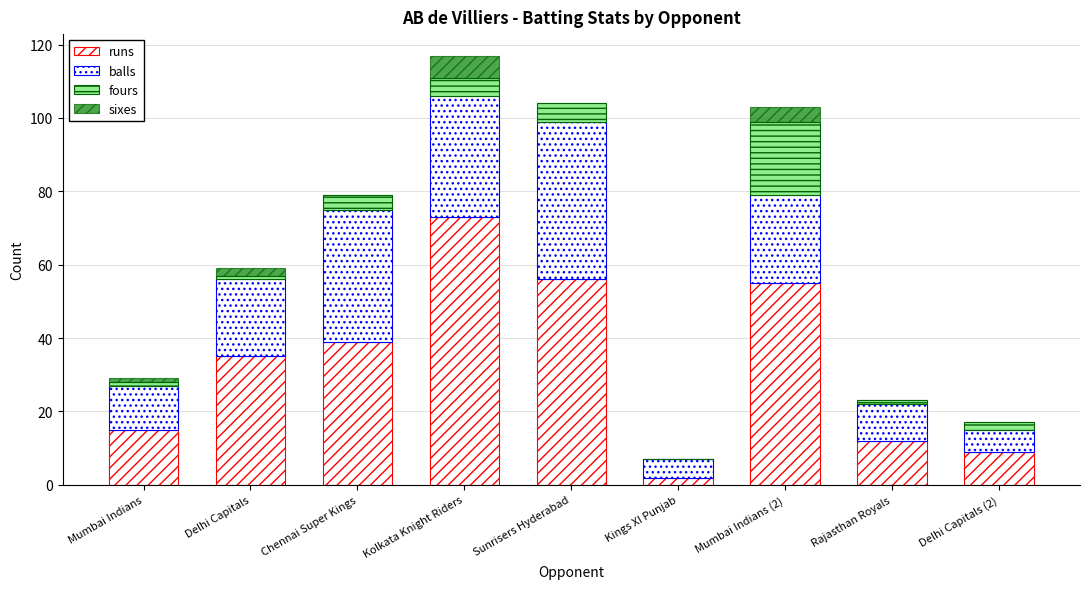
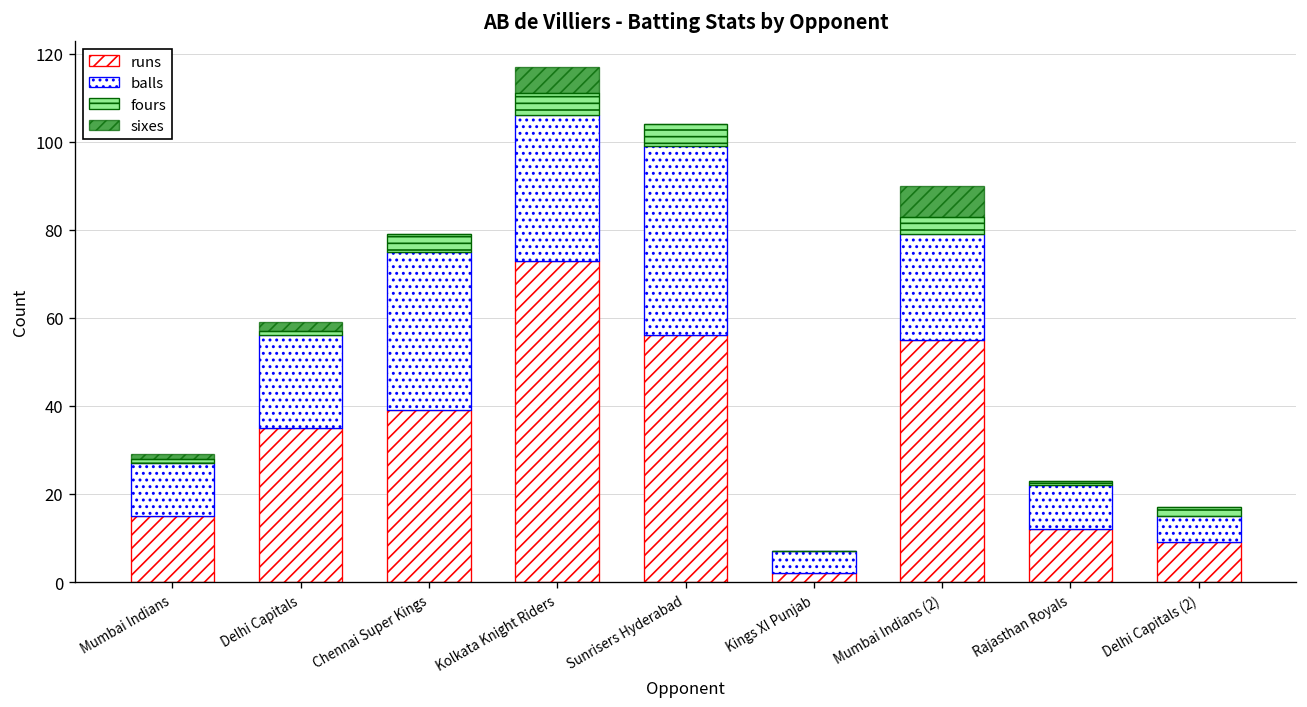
fours, Mumbai Indians (2): 20 -> 4
sixes, Mumbai Indians (2): 4 -> 7
